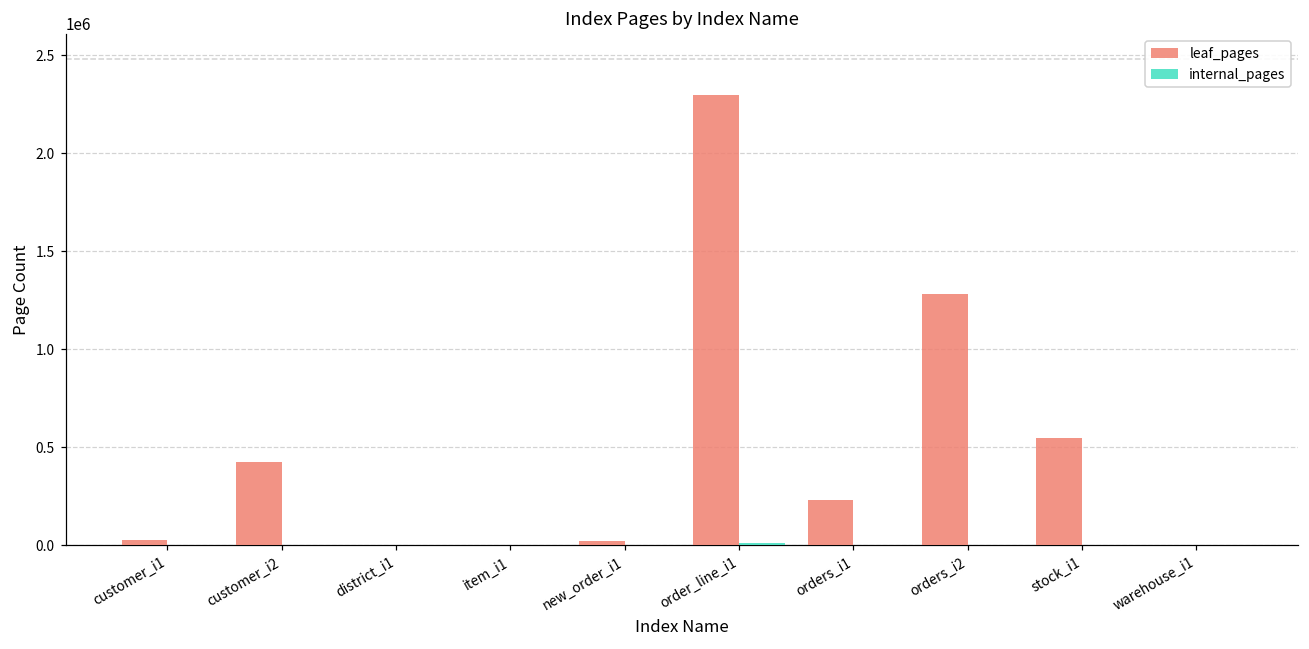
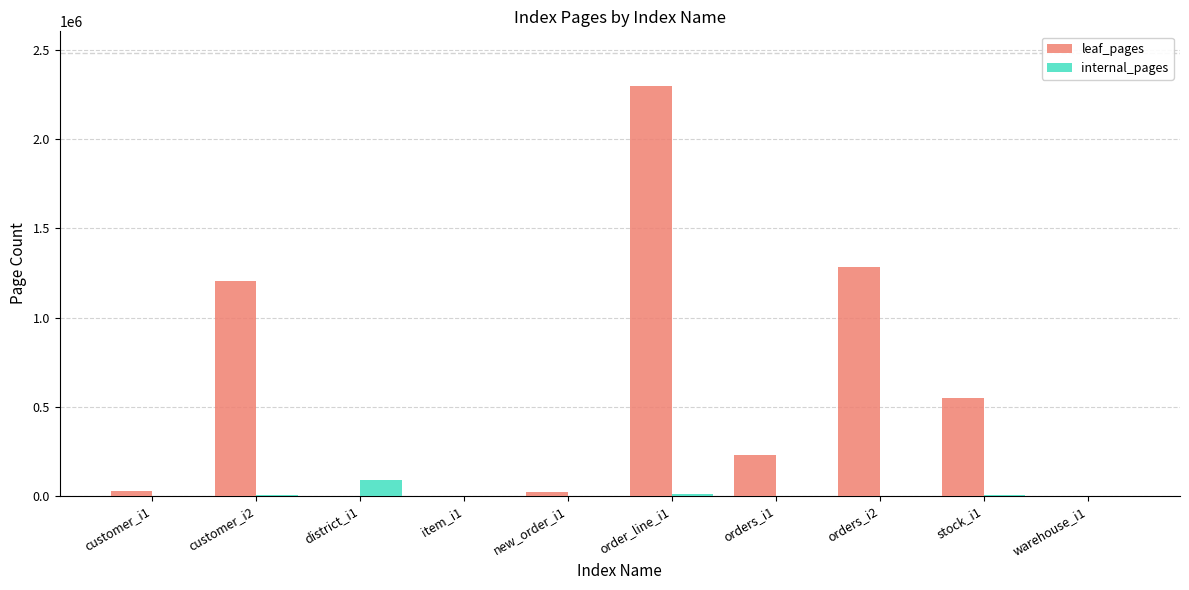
leaf_pages, customer_i2: 420000 -> 1200000
internal_pages, district_i1: 0 -> 90000
